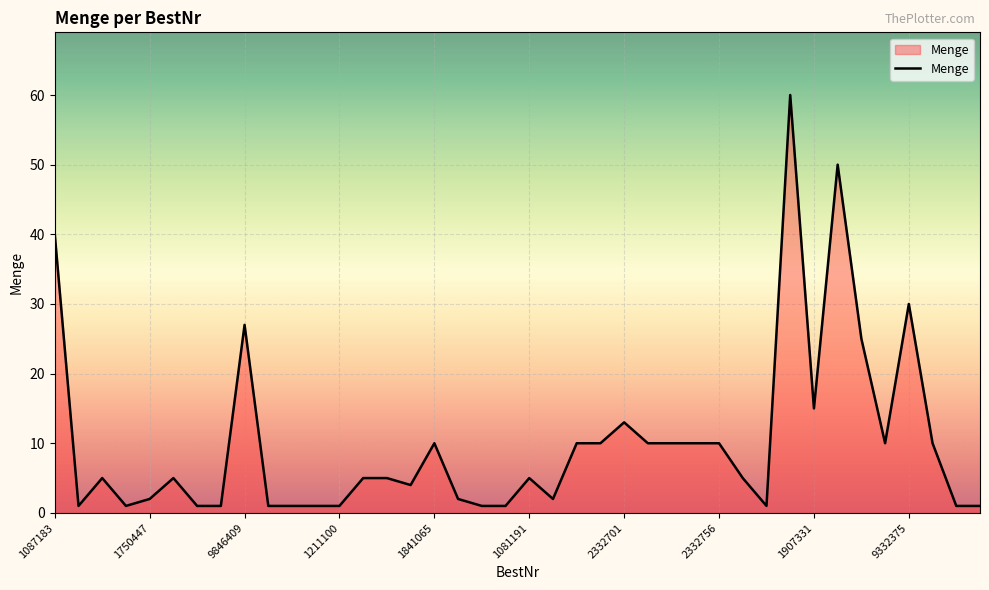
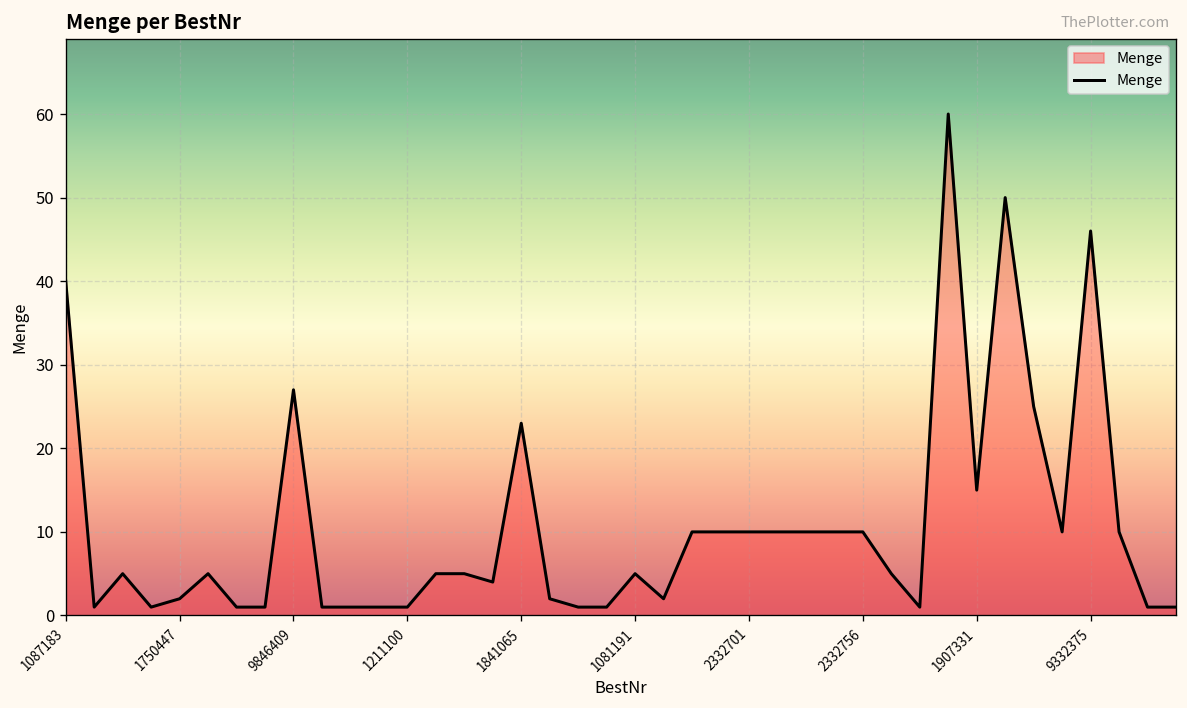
1841065: 10 -> 23
2332701: 13 -> 10
9332375: 30 -> 46
